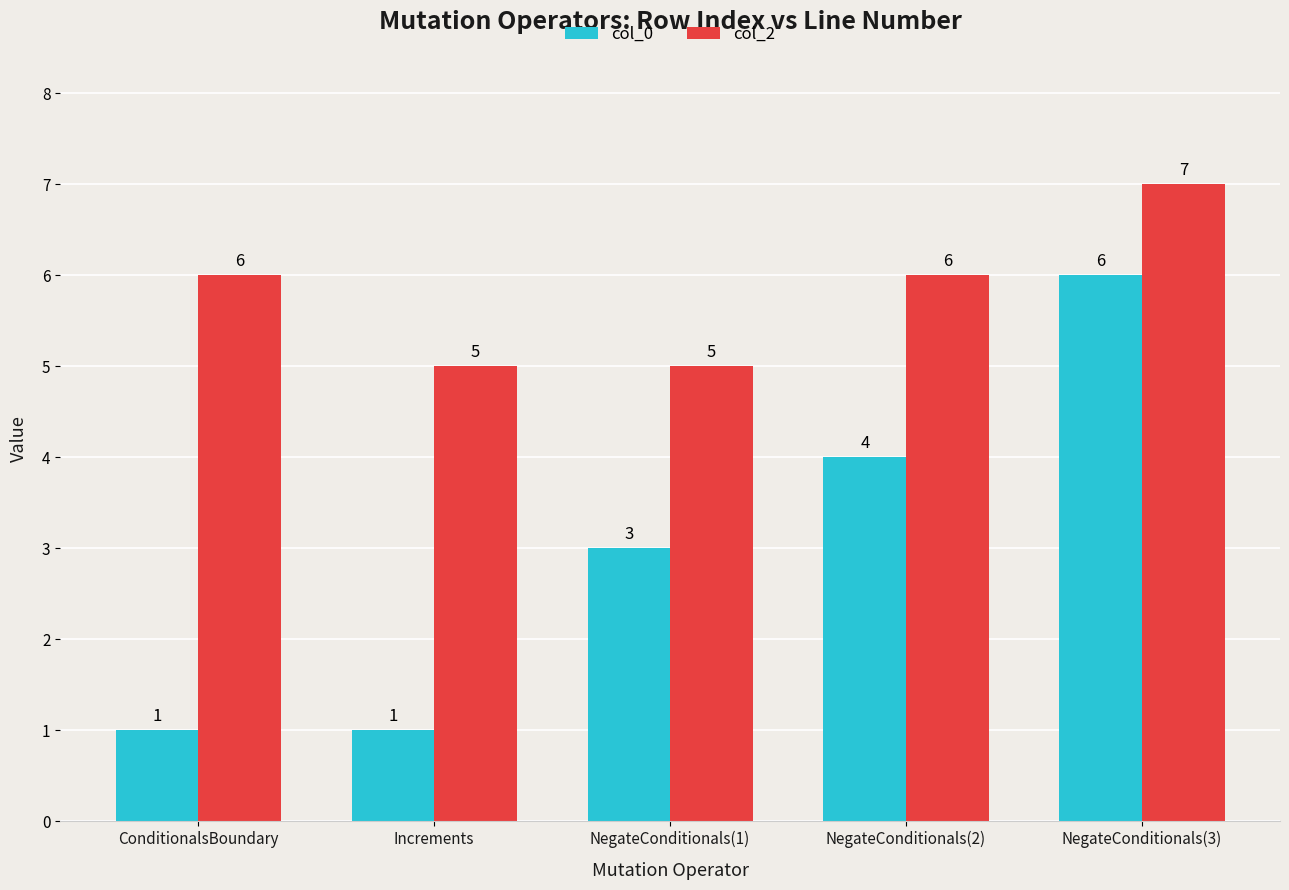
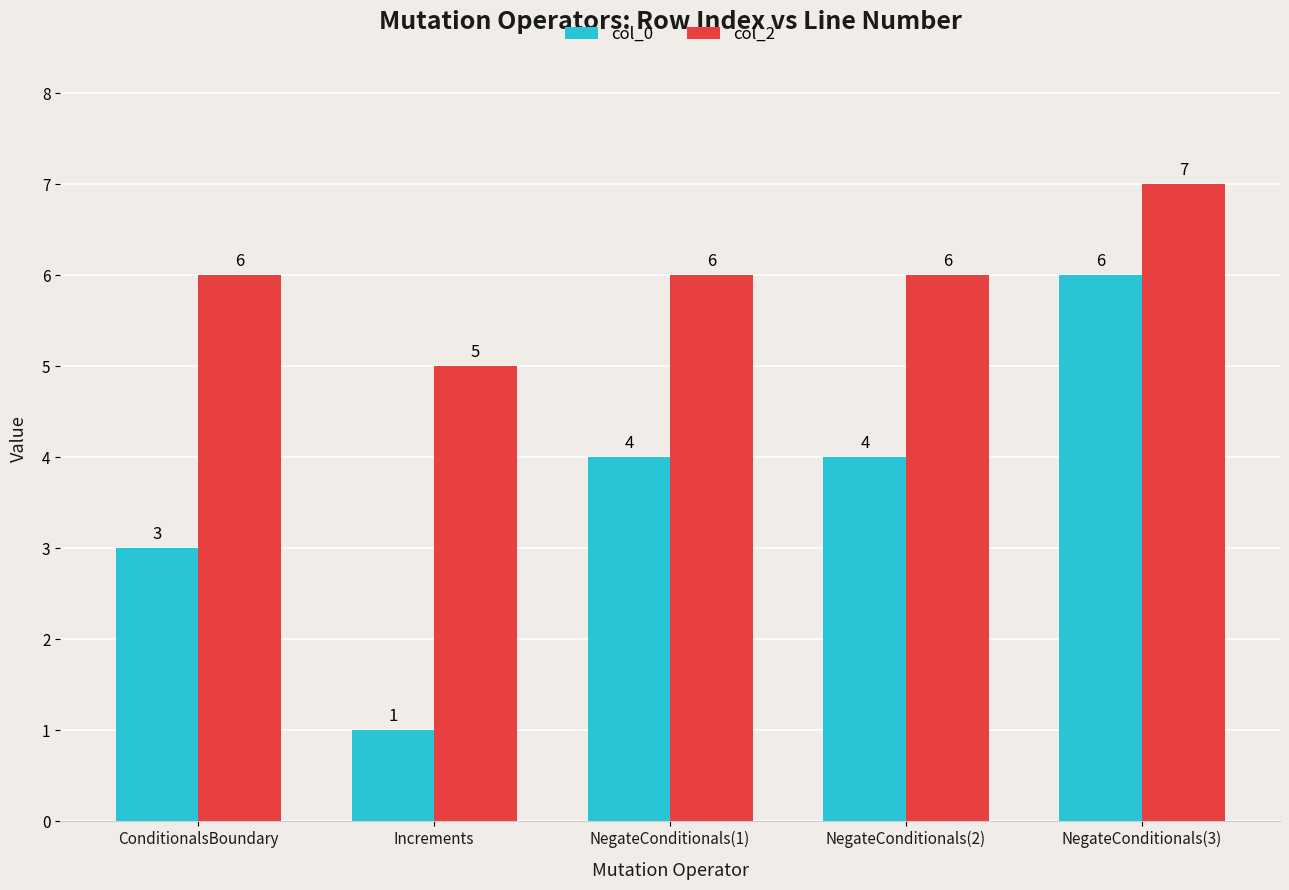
col_0, ConditionalsBoundary: 1 -> 3
col_0, NegateConditionals(1): 3 -> 4
col_2, NegateConditionals(1): 5 -> 6
